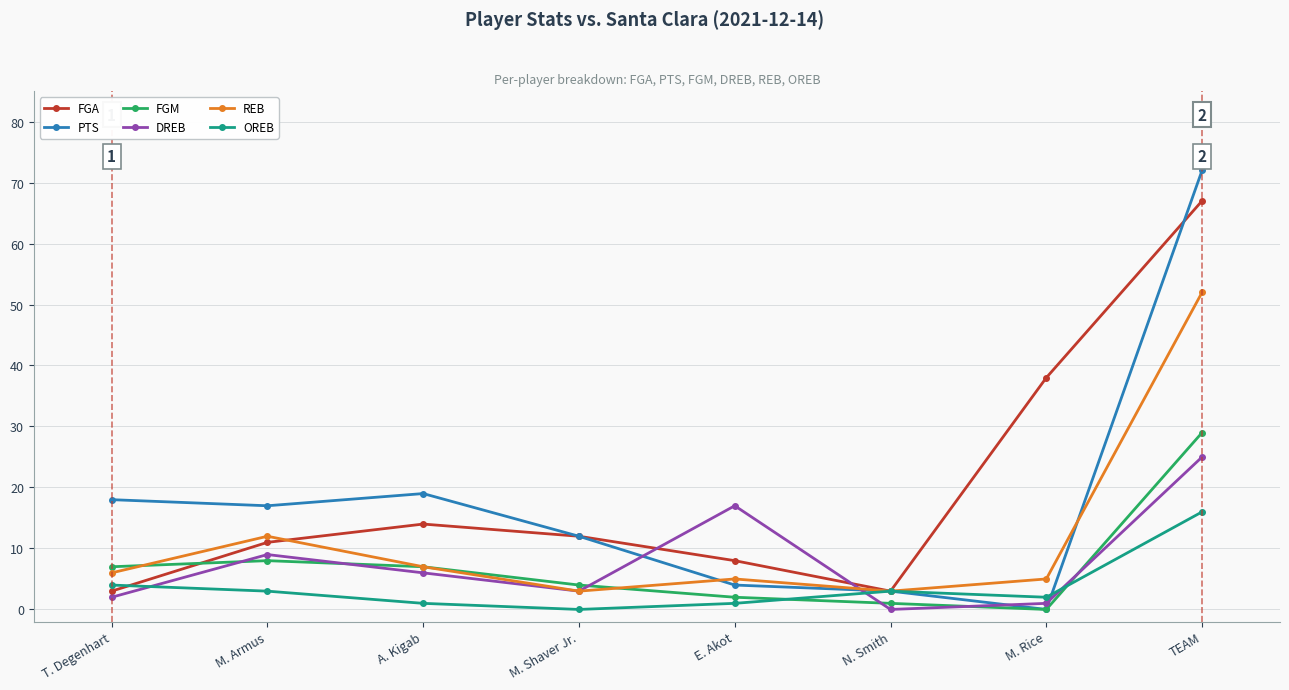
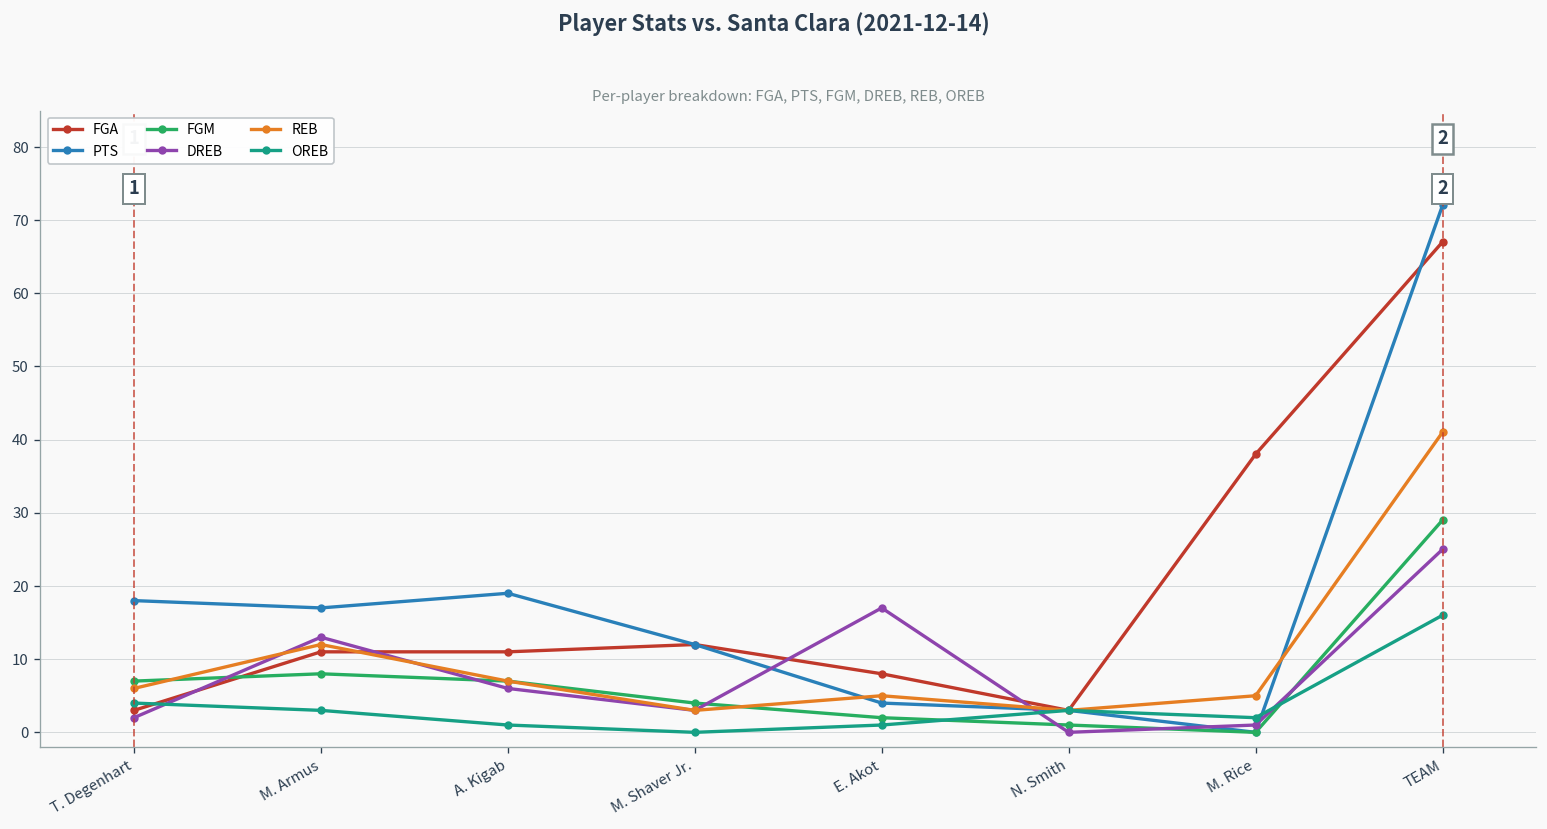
DREB, M. Armus: 9 -> 13
FGA, A. Kigab: 14 -> 11
REB, TEAM: 52 -> 41
